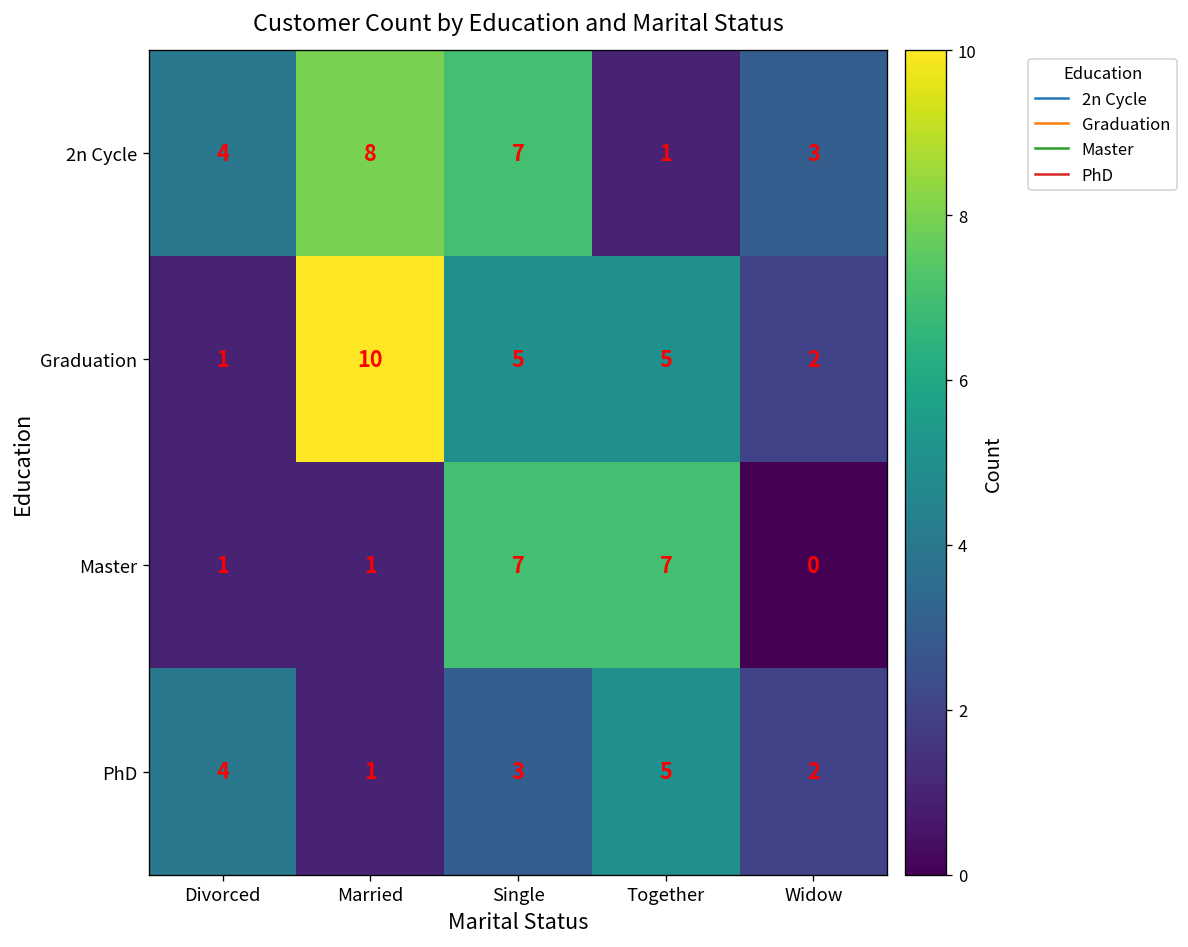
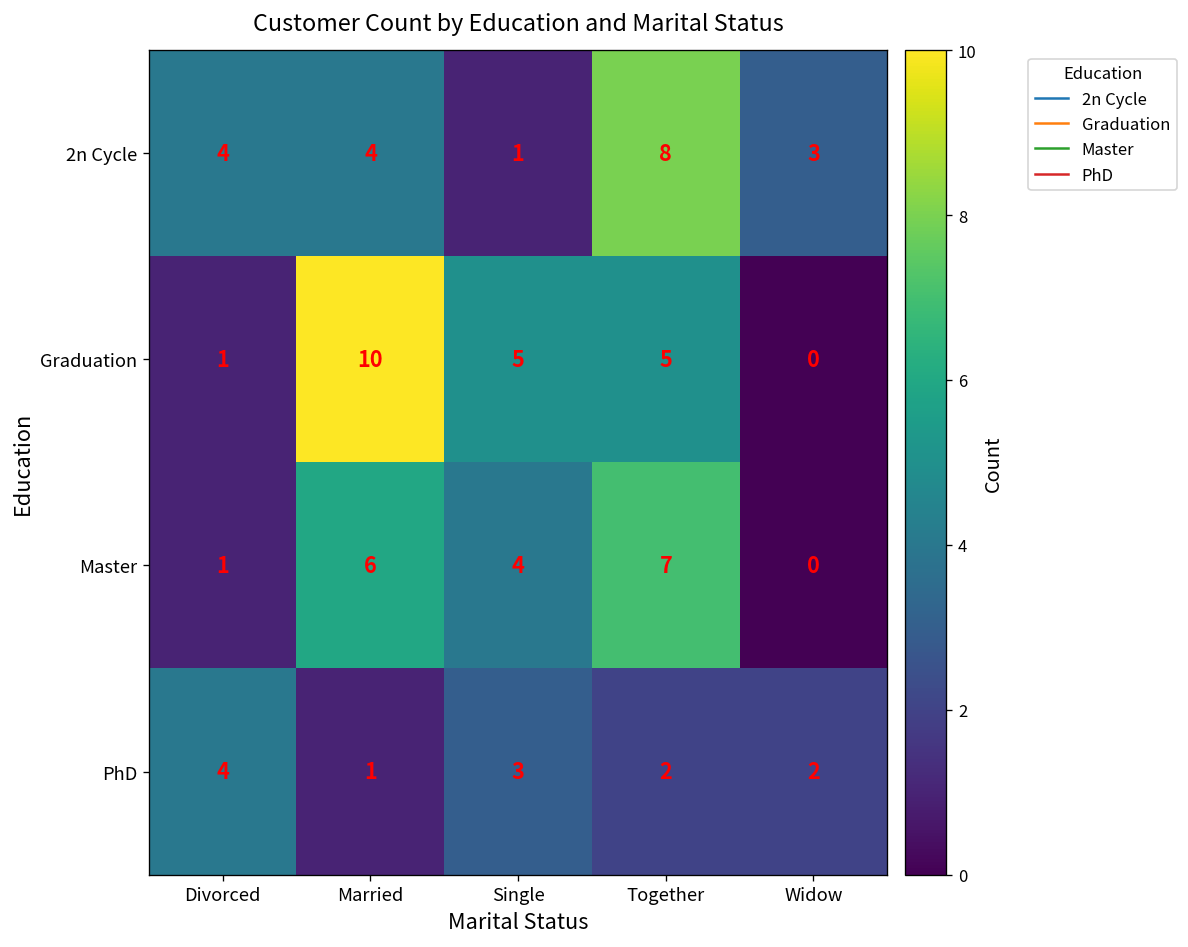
2n Cycle, Married: 8 -> 4
2n Cycle, Single: 7 -> 1
2n Cycle, Together: 1 -> 8
Graduation, Widow: 2 -> 0
Master, Married: 1 -> 6
Master, Single: 7 -> 4
PhD, Together: 5 -> 2
